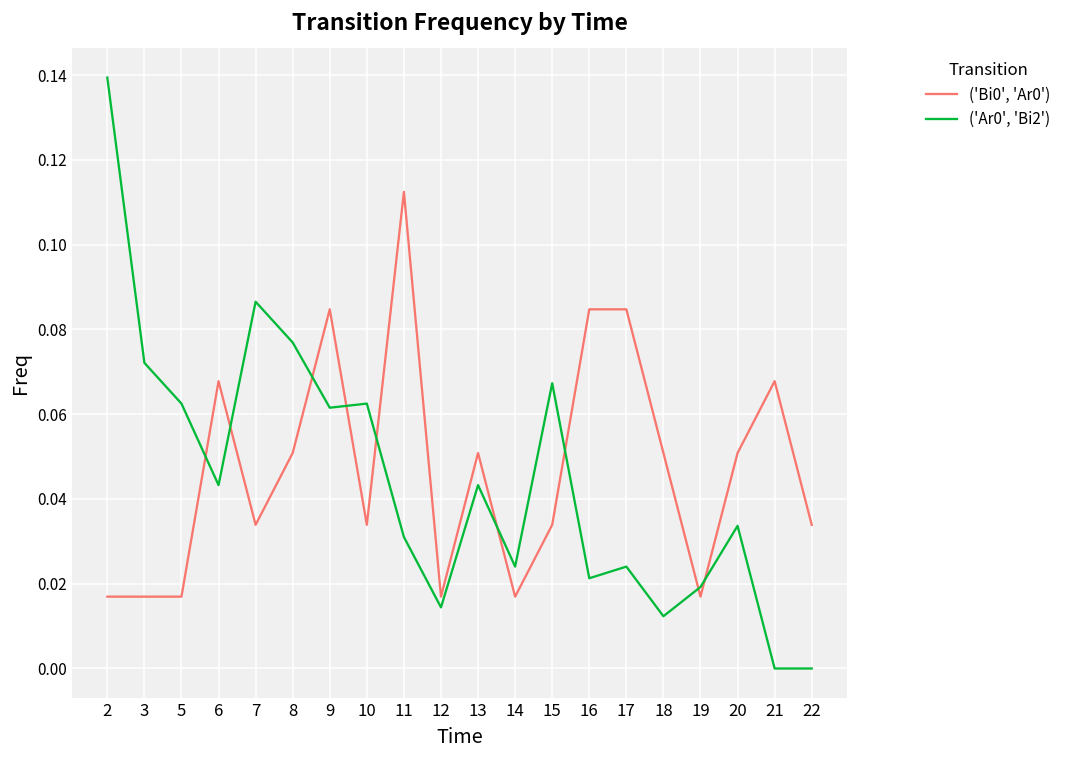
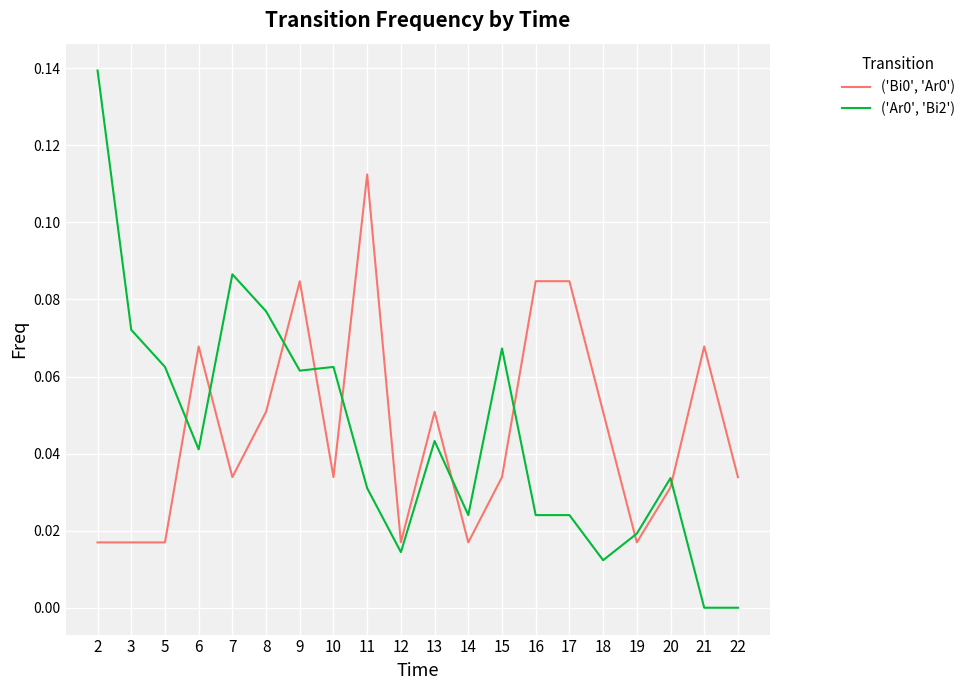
('Ar0', 'Bi2'), 6: 0.043 -> 0.041
('Ar0', 'Bi2'), 16: 0.021 -> 0.024
('Bi0', 'Ar0'), 20: 0.051 -> 0.031
